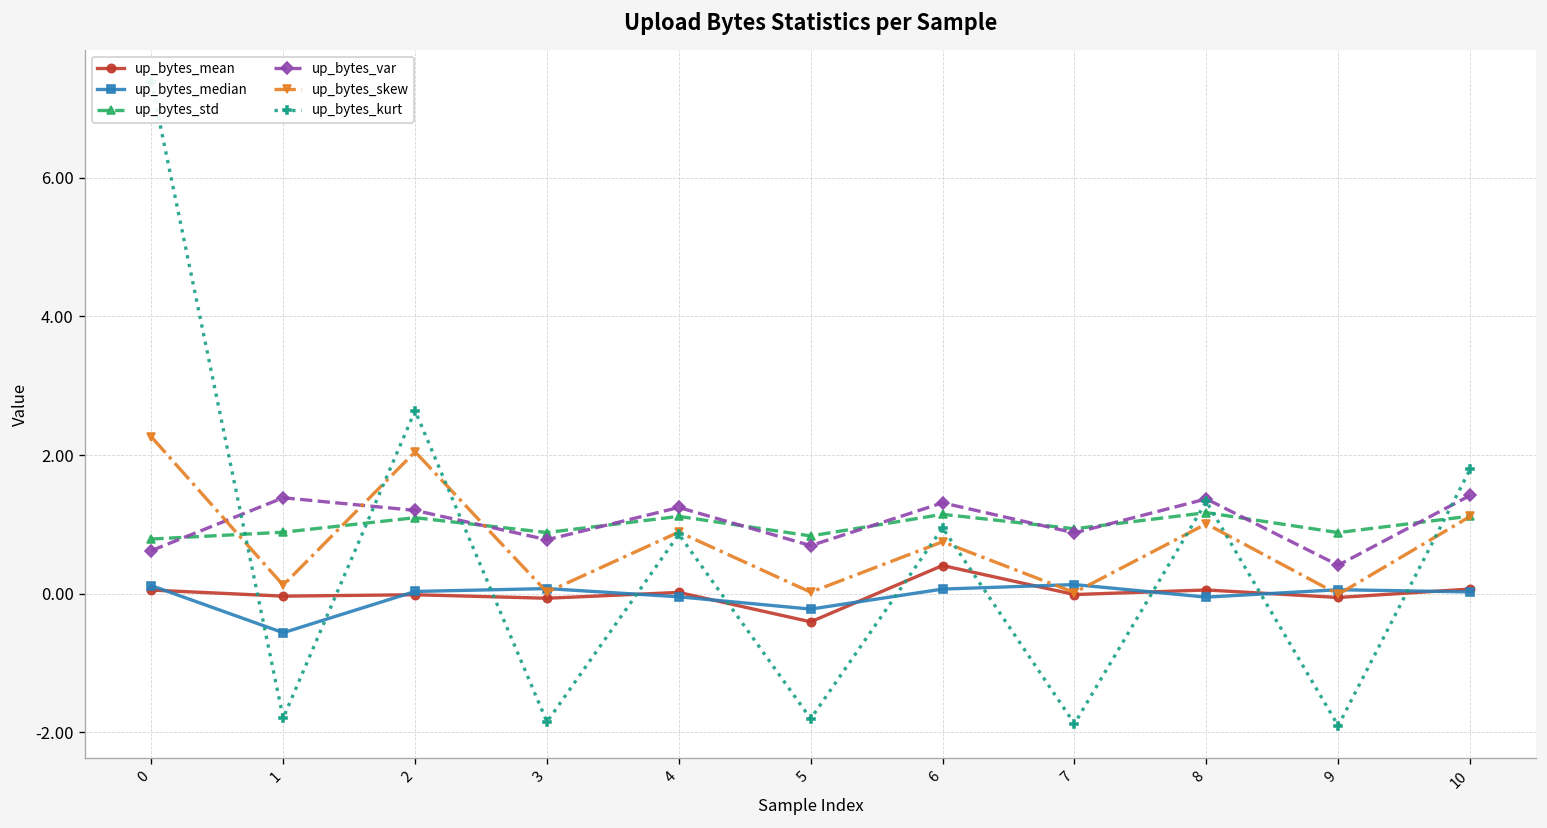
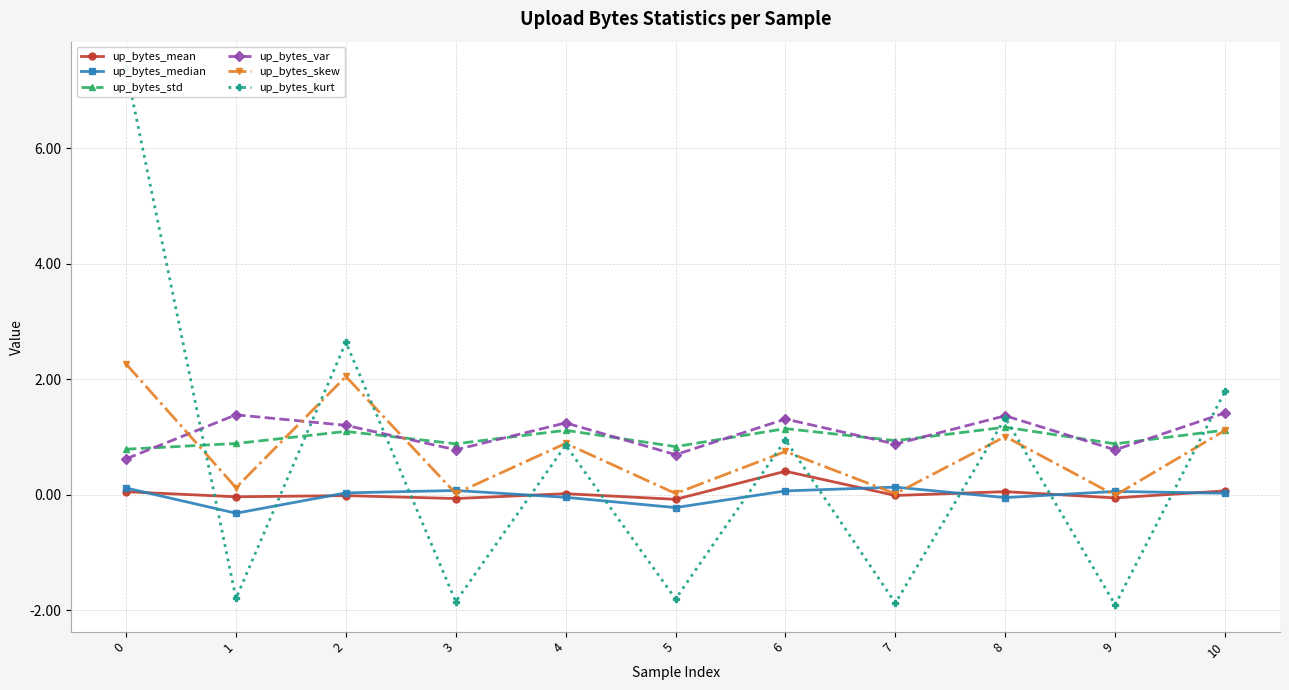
up_bytes_median, 1: -0.6 -> -0.3
up_bytes_mean, 5: -0.4 -> -0.1
up_bytes_var, 9: 0.4 -> 0.8
